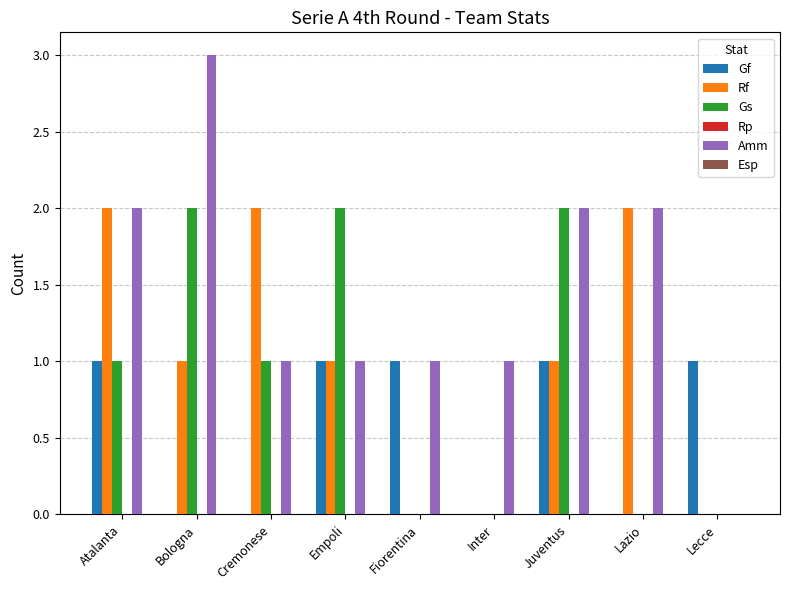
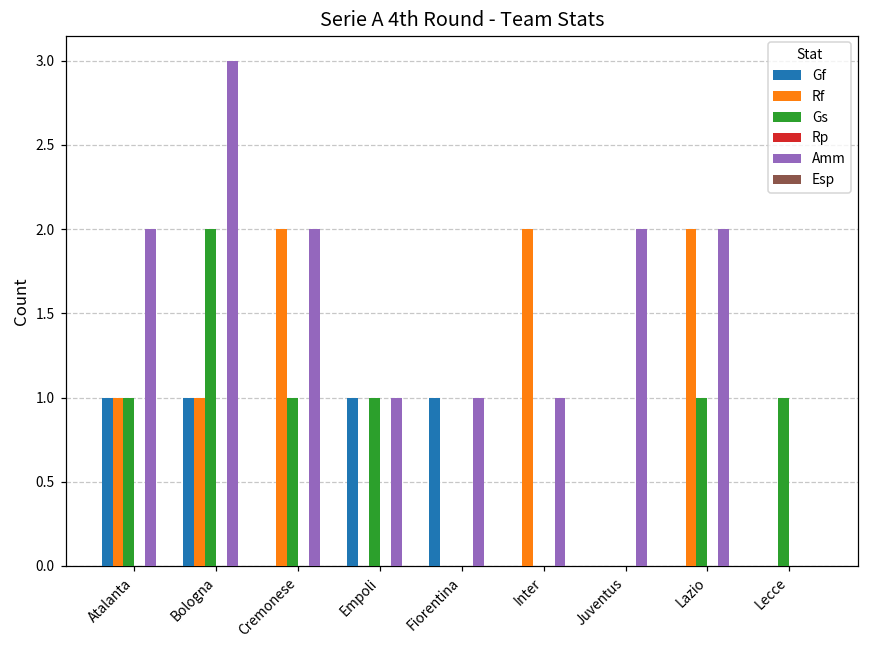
Rf, Atalanta: 2 -> 1
Gf, Bologna: 0 -> 1
Amm, Cremonese: 1 -> 2
Rf, Empoli: 1 -> 0
Gs, Empoli: 2 -> 1
Rf, Inter: 0 -> 2
Gf, Juventus: 1 -> 0
Rf, Juventus: 1 -> 0
Gs, Juventus: 2 -> 0
Gs, Lazio: 0 -> 1
Gf, Lecce: 1 -> 0
Gs, Lecce: 0 -> 1
